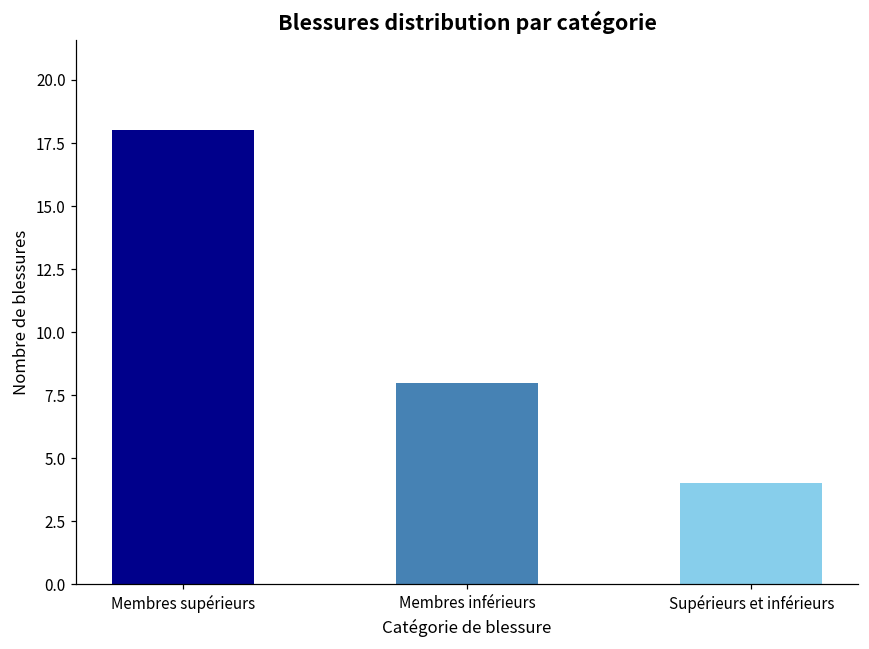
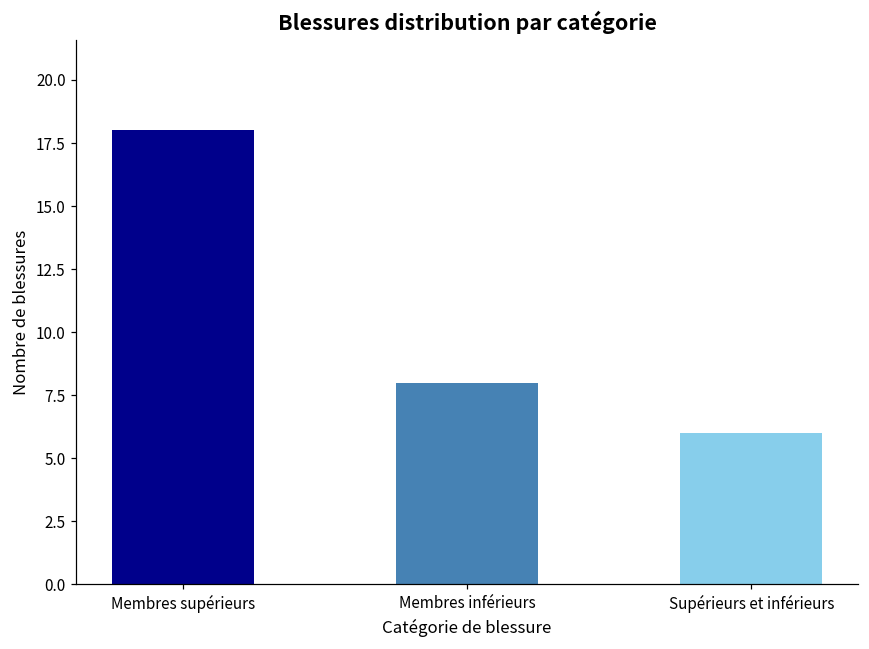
Supérieurs et inférieurs: 4 -> 6
